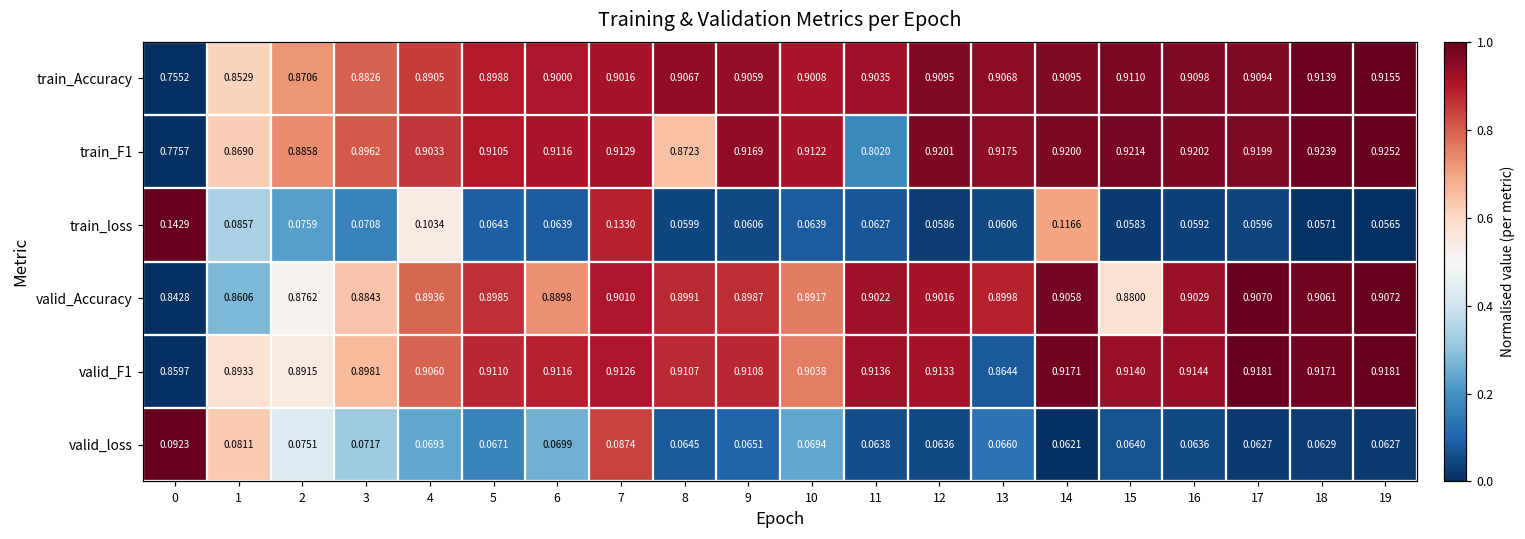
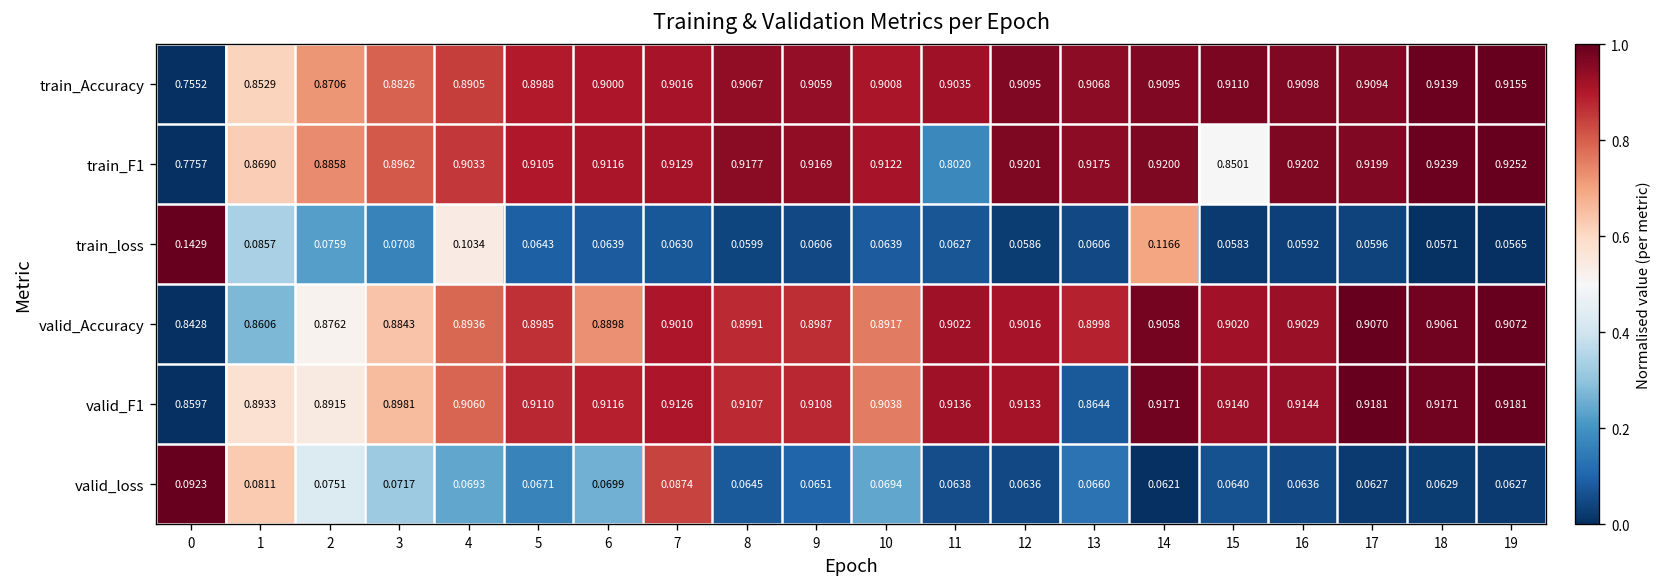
train_F1, 8: 0.8723 -> 0.9177
train_F1, 15: 0.9214 -> 0.8501
train_loss, 7: 0.1330 -> 0.0630
valid_Accuracy, 15: 0.8800 -> 0.9020
